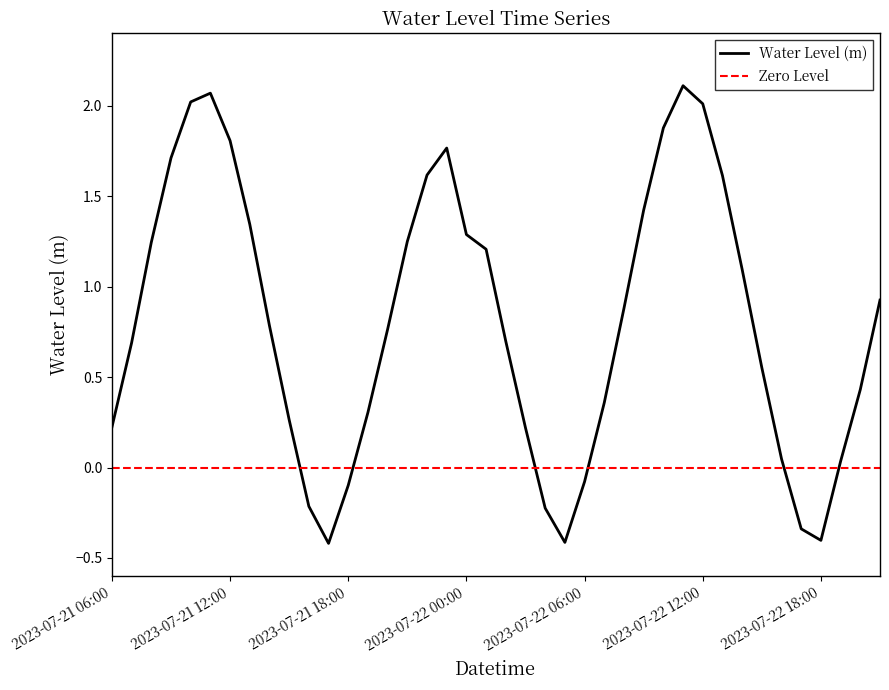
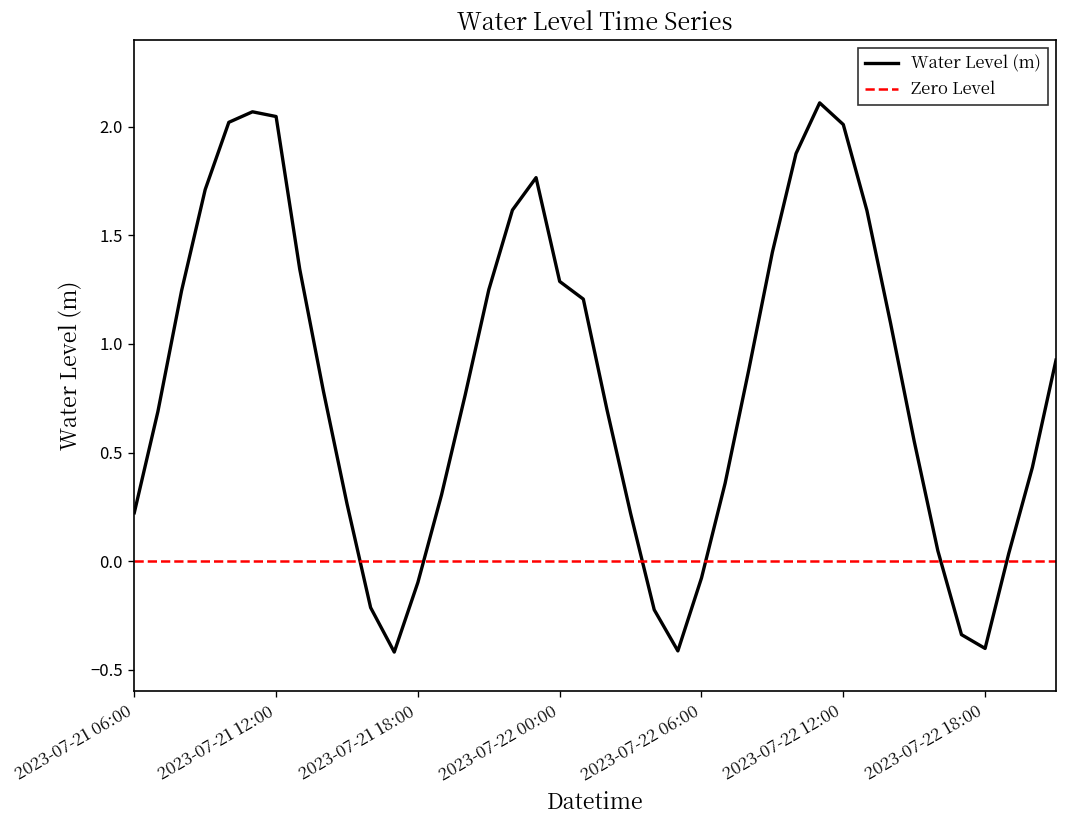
2023-07-21 12:00: 1.81 -> 2.05
